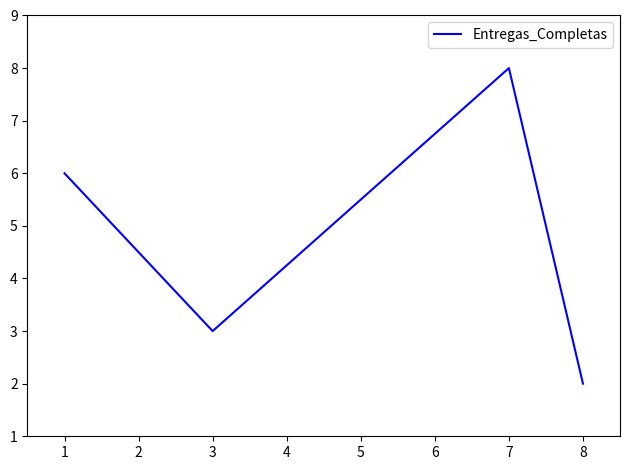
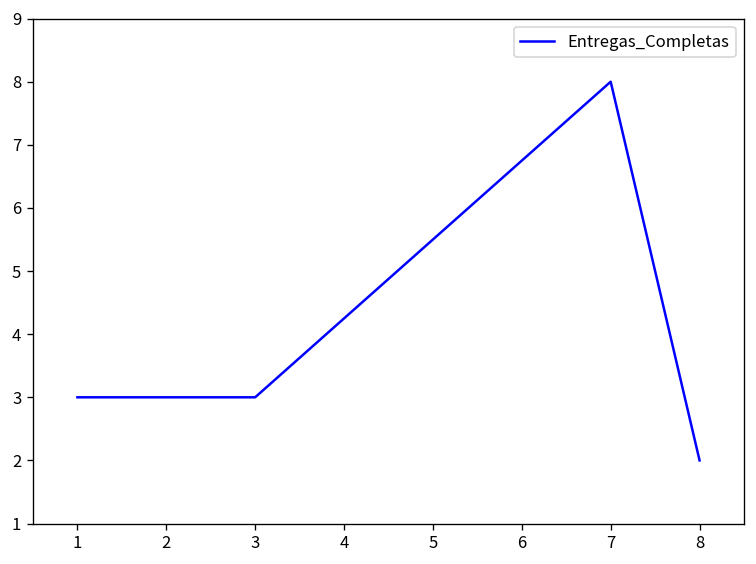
1: 6 -> 3
